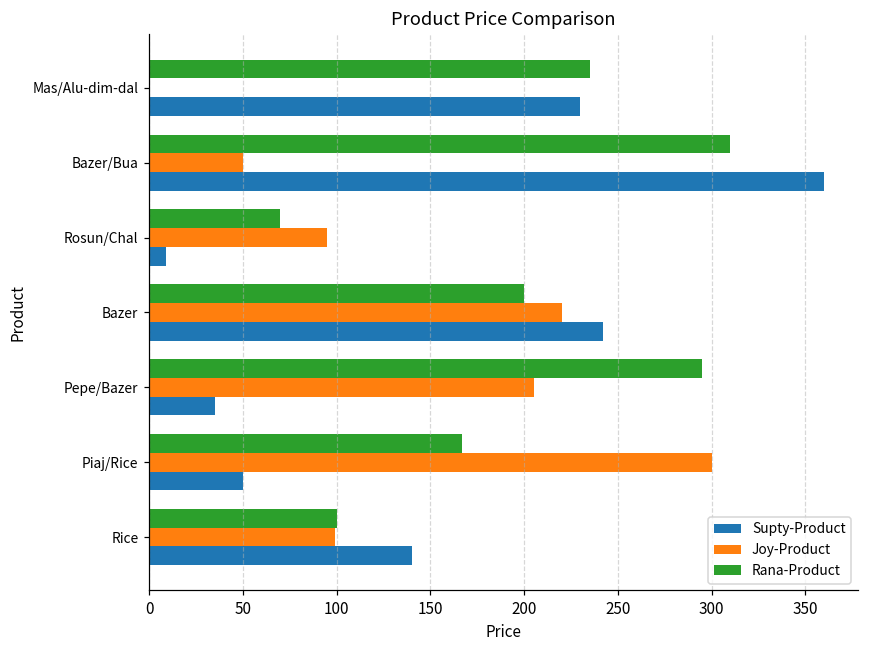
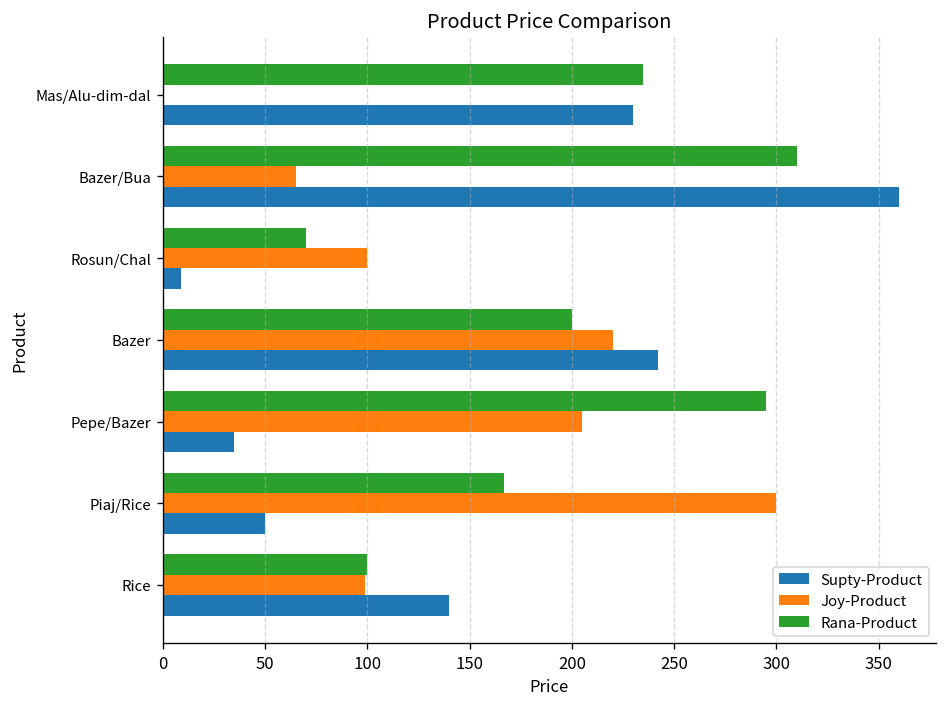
Joy-Product, Bazer/Bua: 50 -> 65
Joy-Product, Rosun/Chal: 95 -> 100
